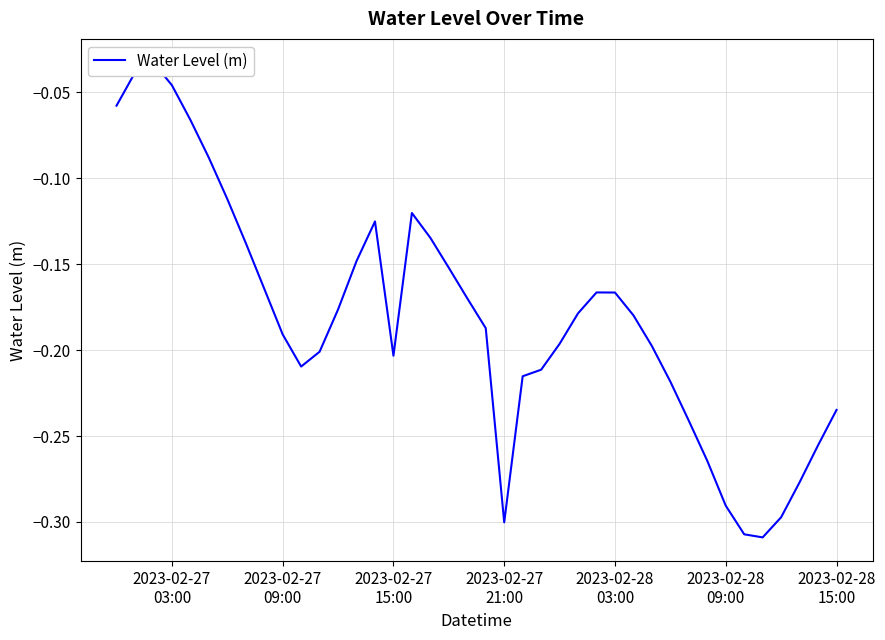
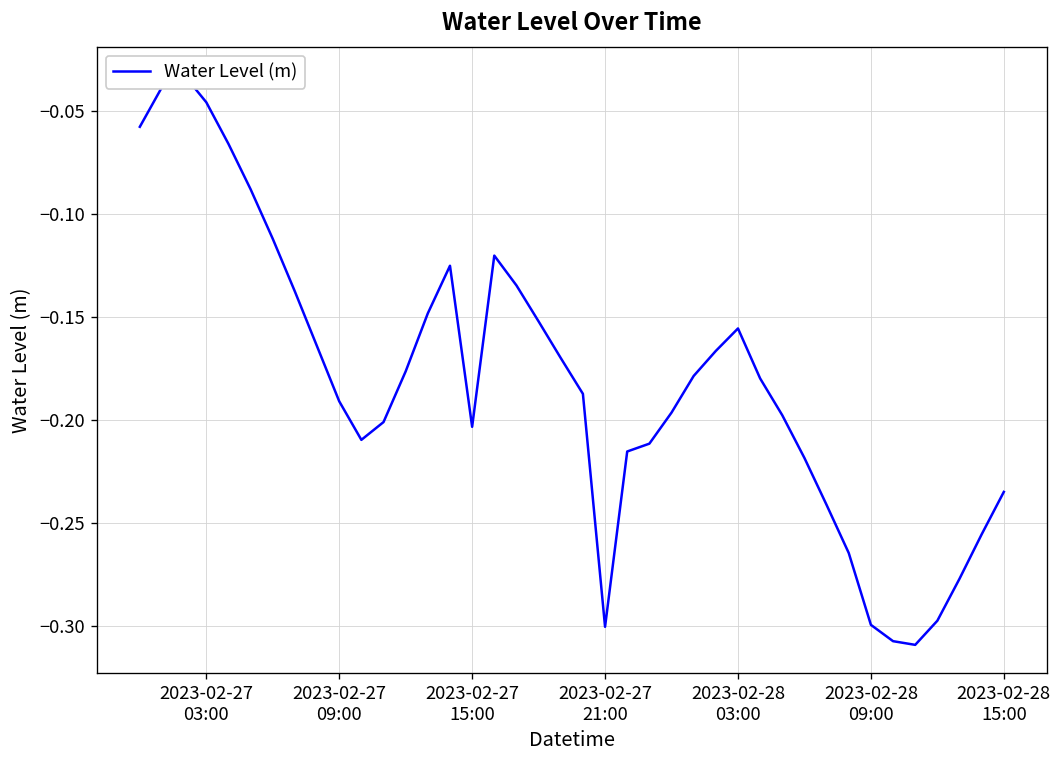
2023-02-28 03:00: -0.167 -> -0.156
2023-02-28 09:00: -0.291 -> -0.299
